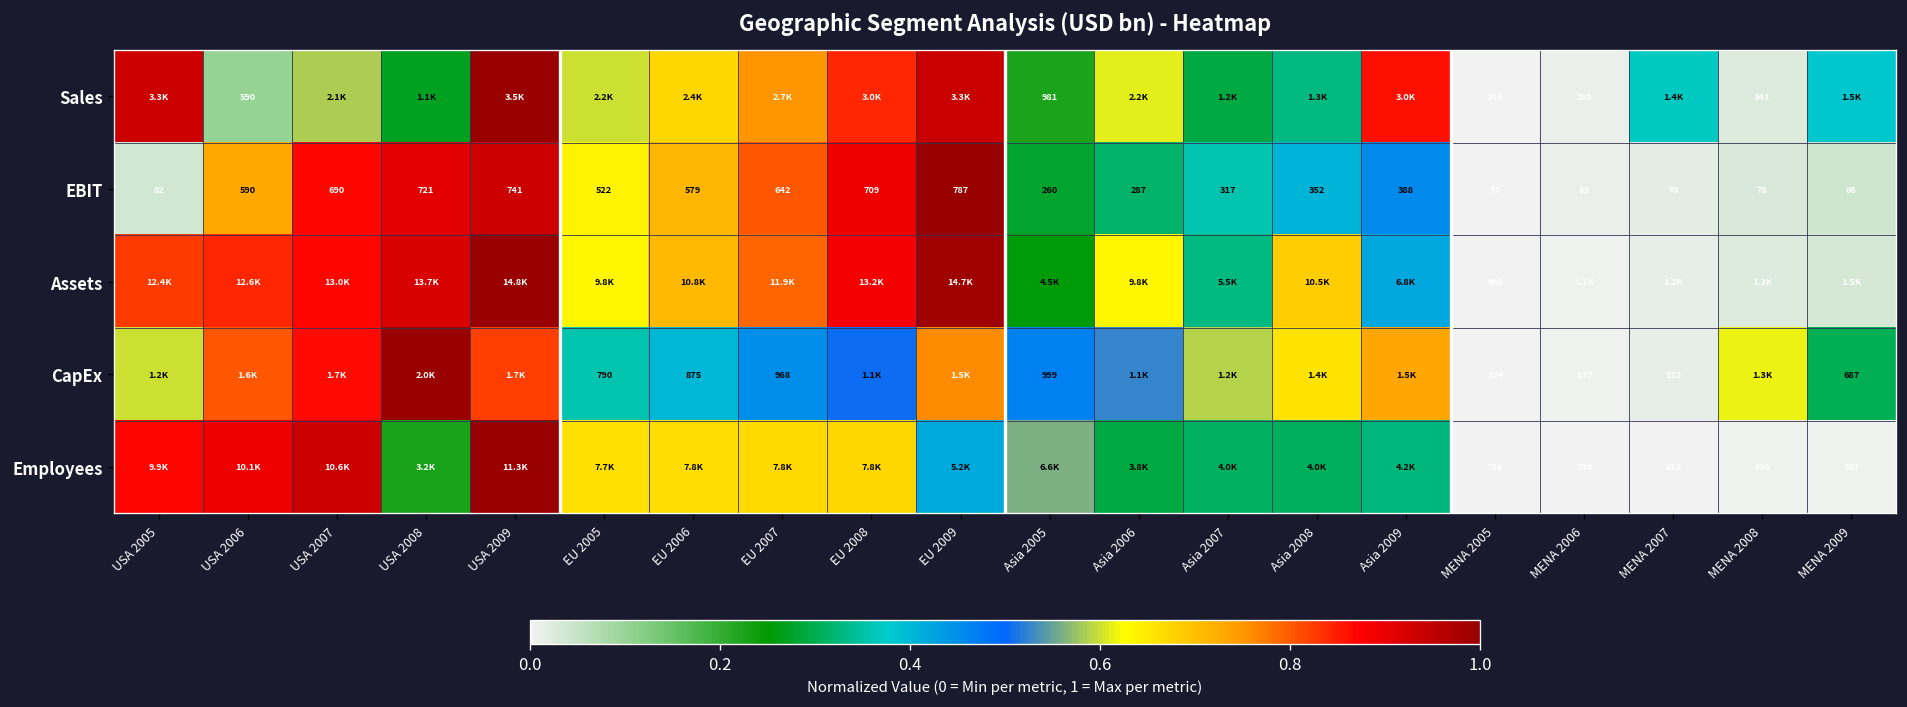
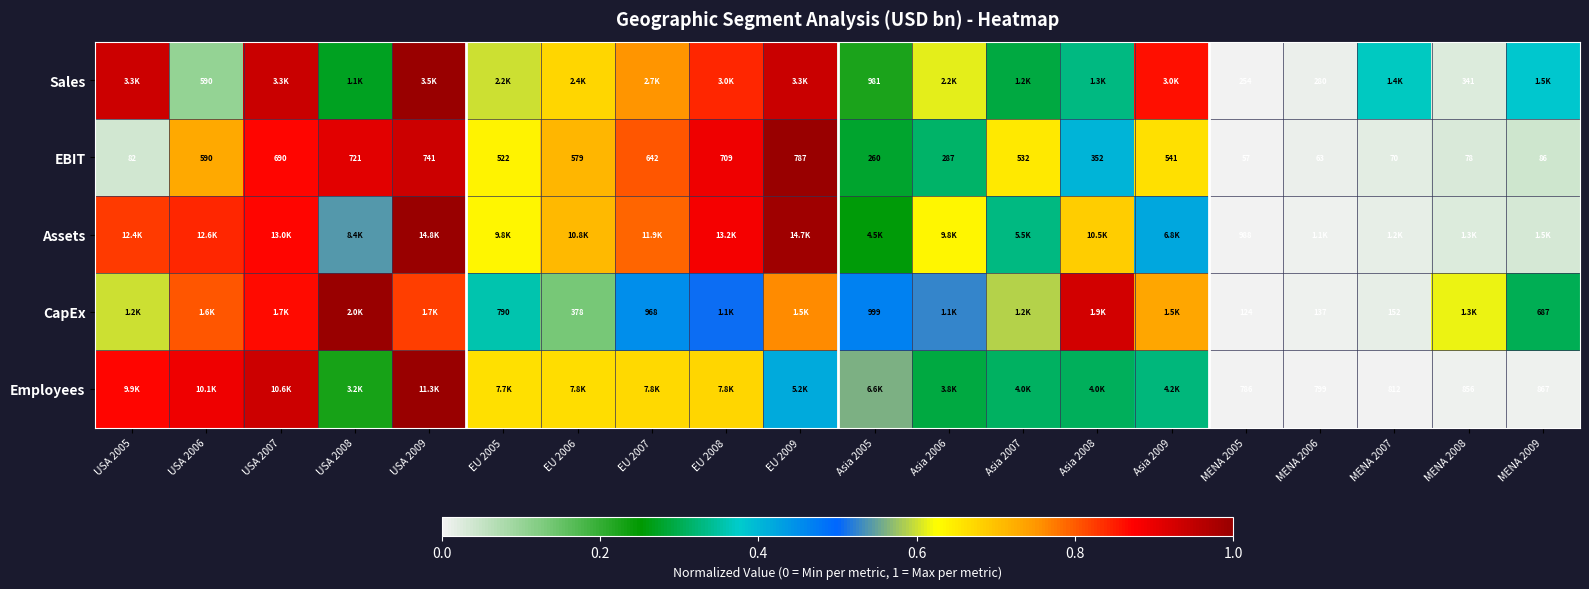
Sales, USA 2007: 2.1K -> 3.3K
EBIT, Asia 2007: 317 -> 532
EBIT, Asia 2009: 388 -> 541
Assets, USA 2008: 13.7K -> 8.4K
CapEx, EU 2006: 875 -> 378
CapEx, Asia 2008: 1.4K -> 1.9K
